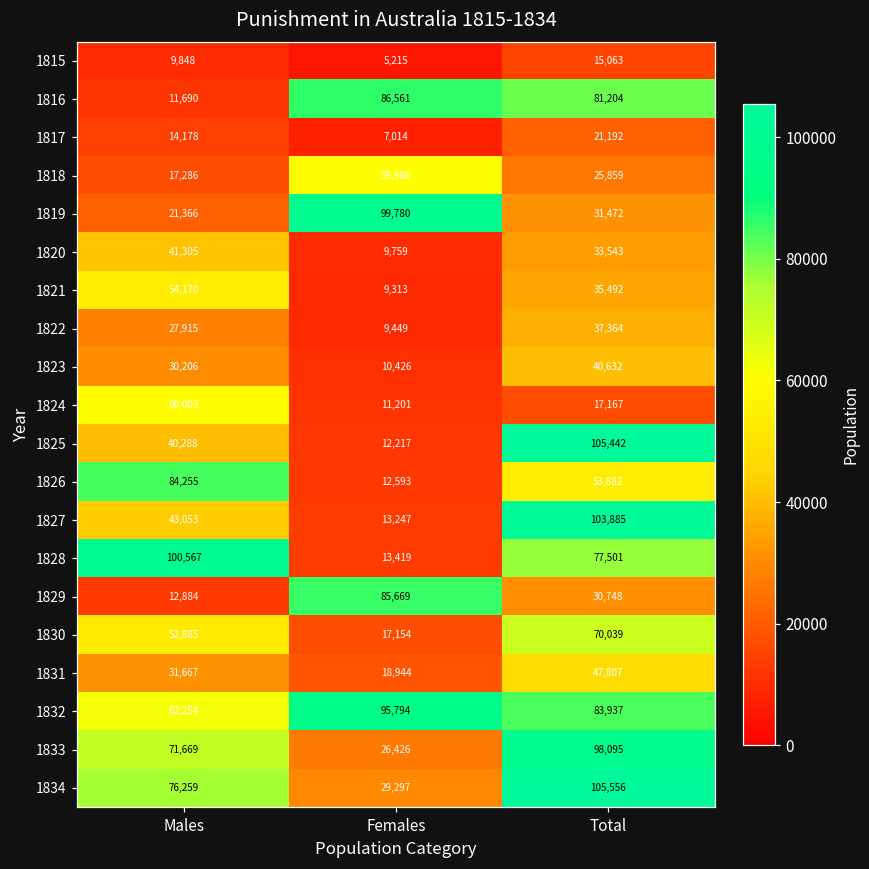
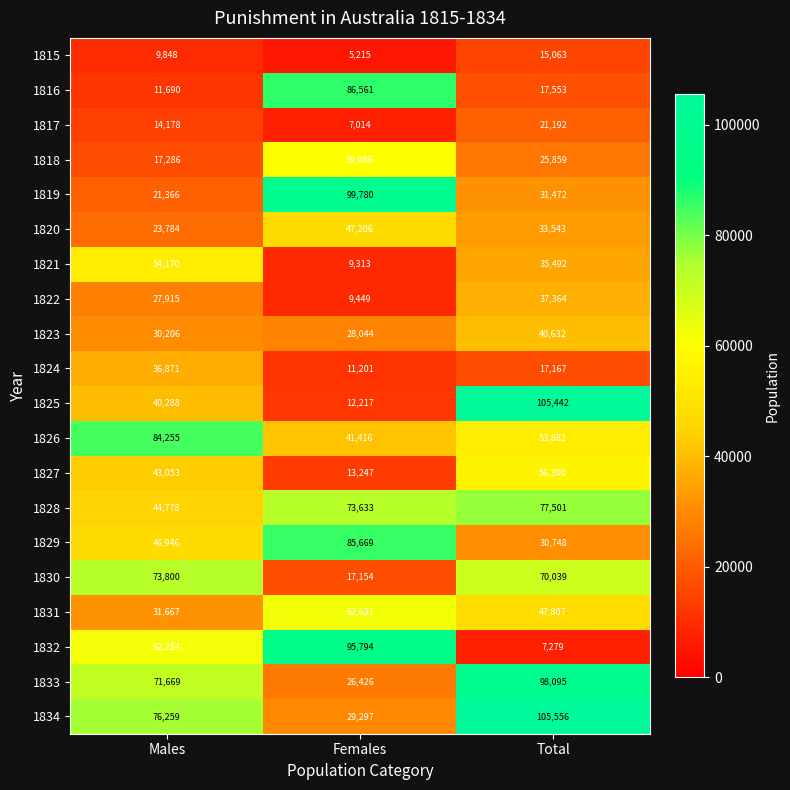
1816, Total: 81,204 -> 17,553
1820, Males: 41,305 -> 23,784
1820, Females: 9,759 -> 47,206
1823, Females: 10,426 -> 28,044
1824, Males: 60,003 -> 36,871
1826, Females: 12,593 -> 41,416
1827, Total: 103,885 -> 56,300
1828, Males: 100,567 -> 44,778
1828, Females: 13,419 -> 73,633
1829, Males: 12,884 -> 46,946
1830, Males: 52,885 -> 73,800
1831, Females: 18,944 -> 62,621
1832, Total: 83,937 -> 7,279
